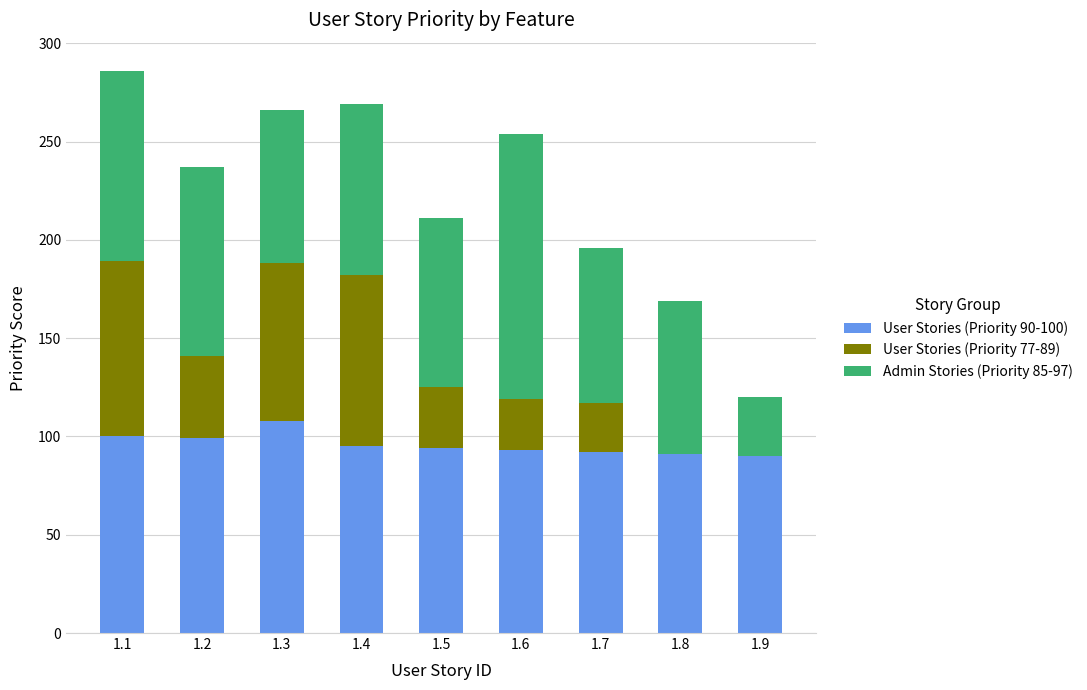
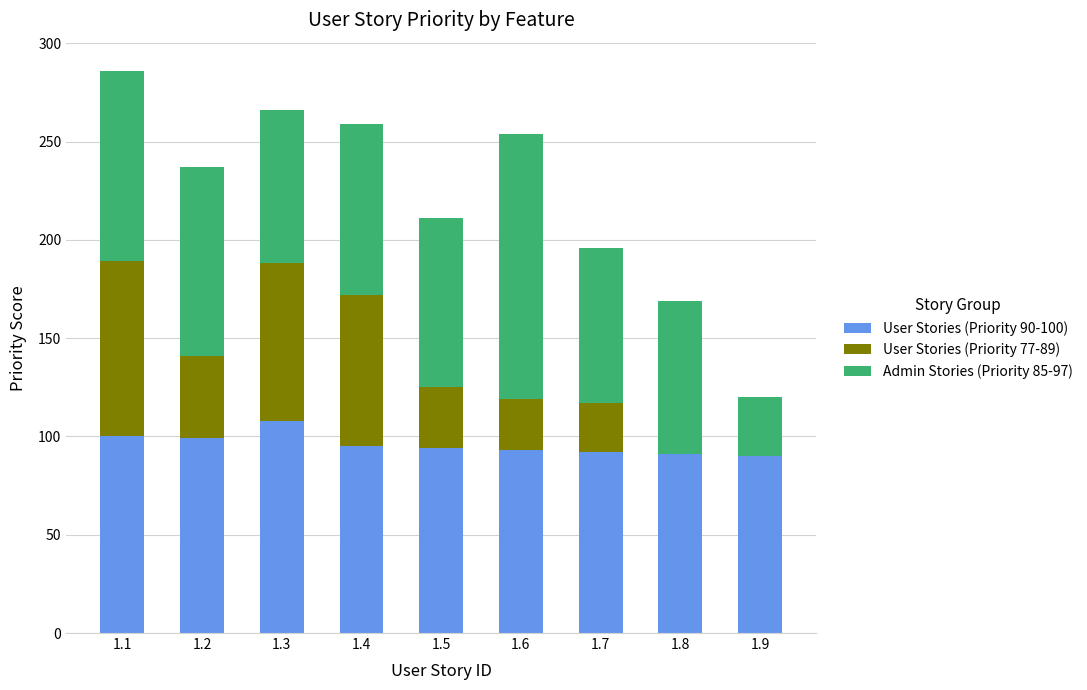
User Stories (Priority 77-89), 1.4: 87 -> 77
